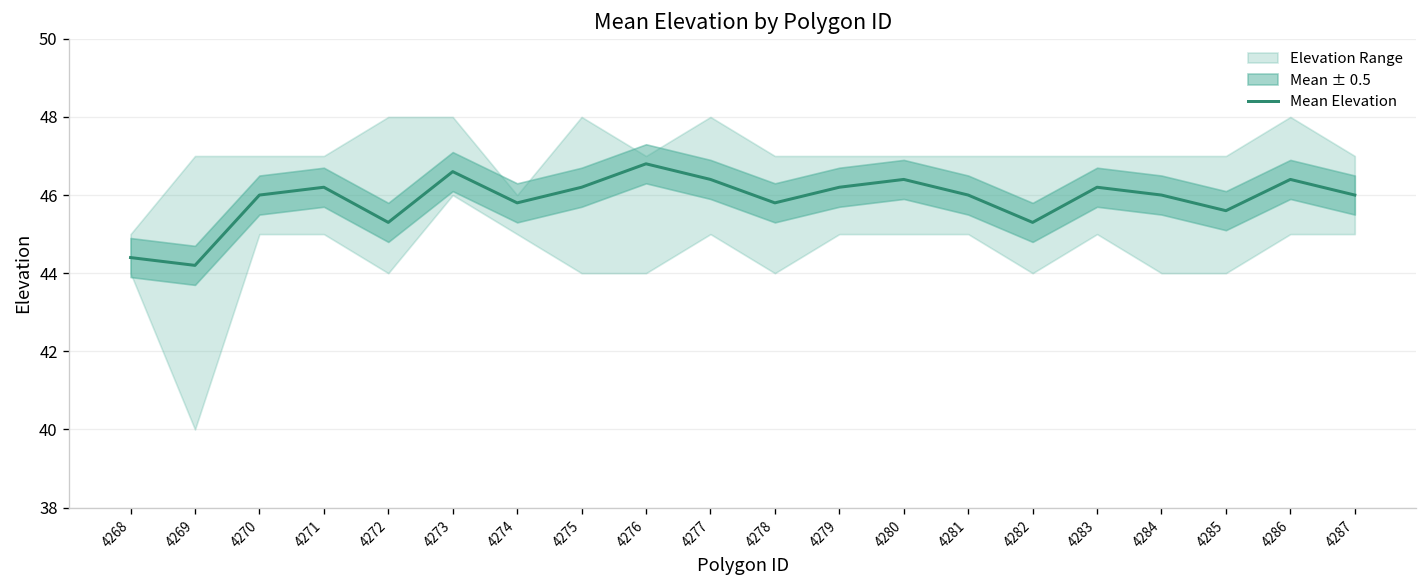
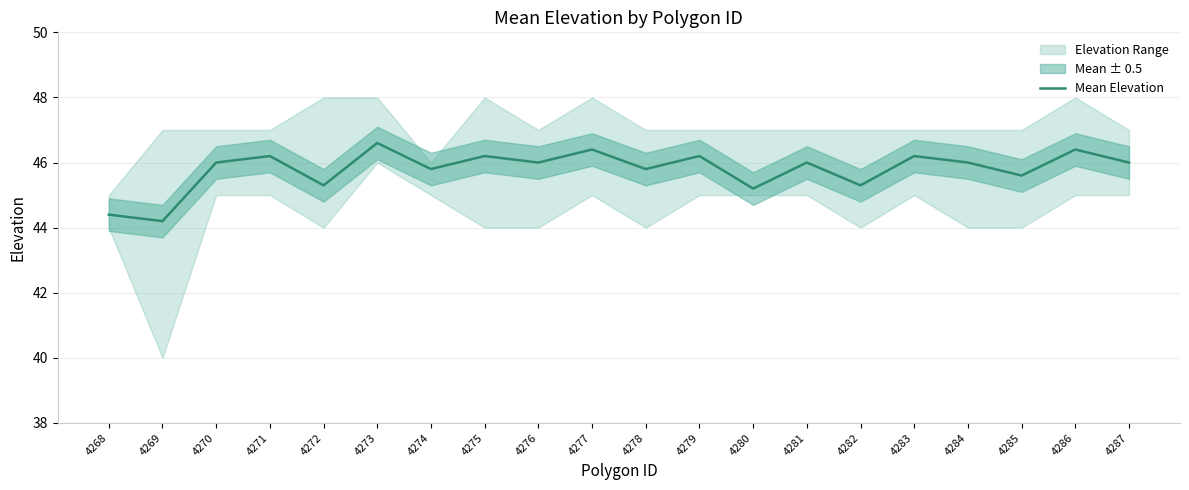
Mean Elevation, 4276: 46.8 -> 46.0
Mean Elevation, 4280: 46.4 -> 45.2
